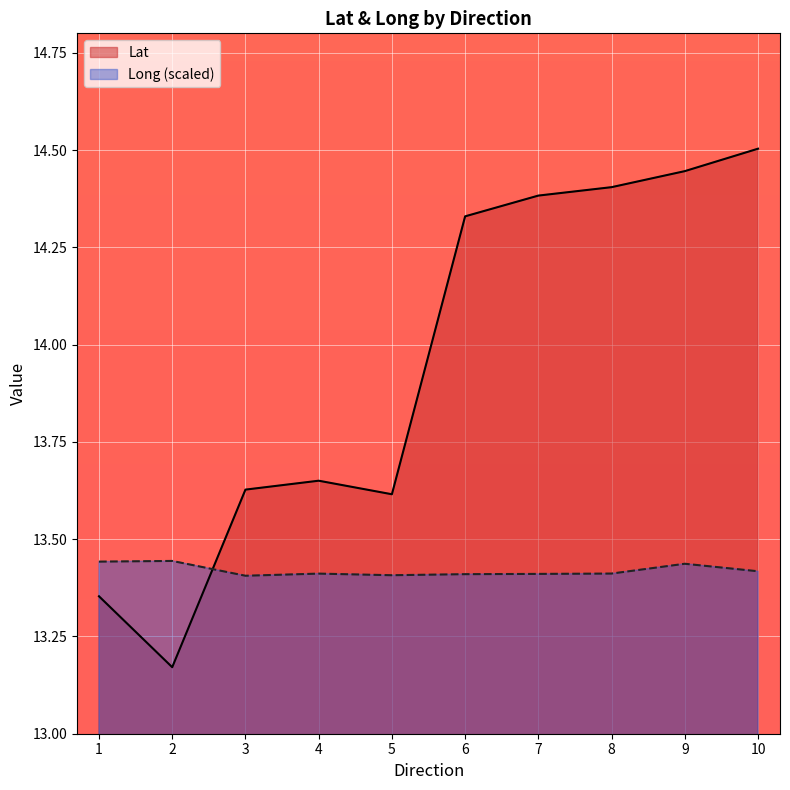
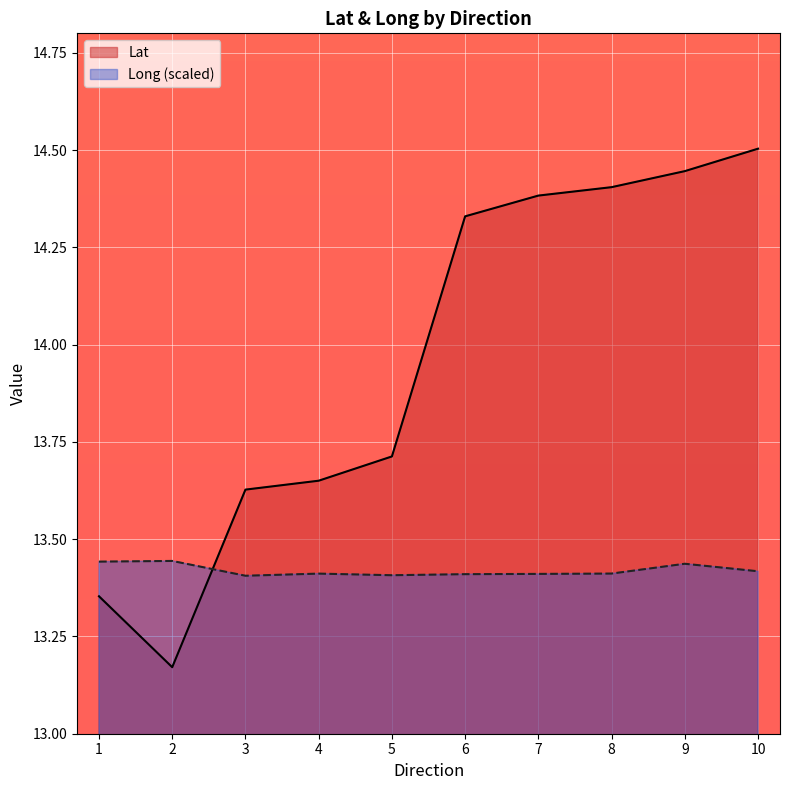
Lat, 5: 13.62 -> 13.71
